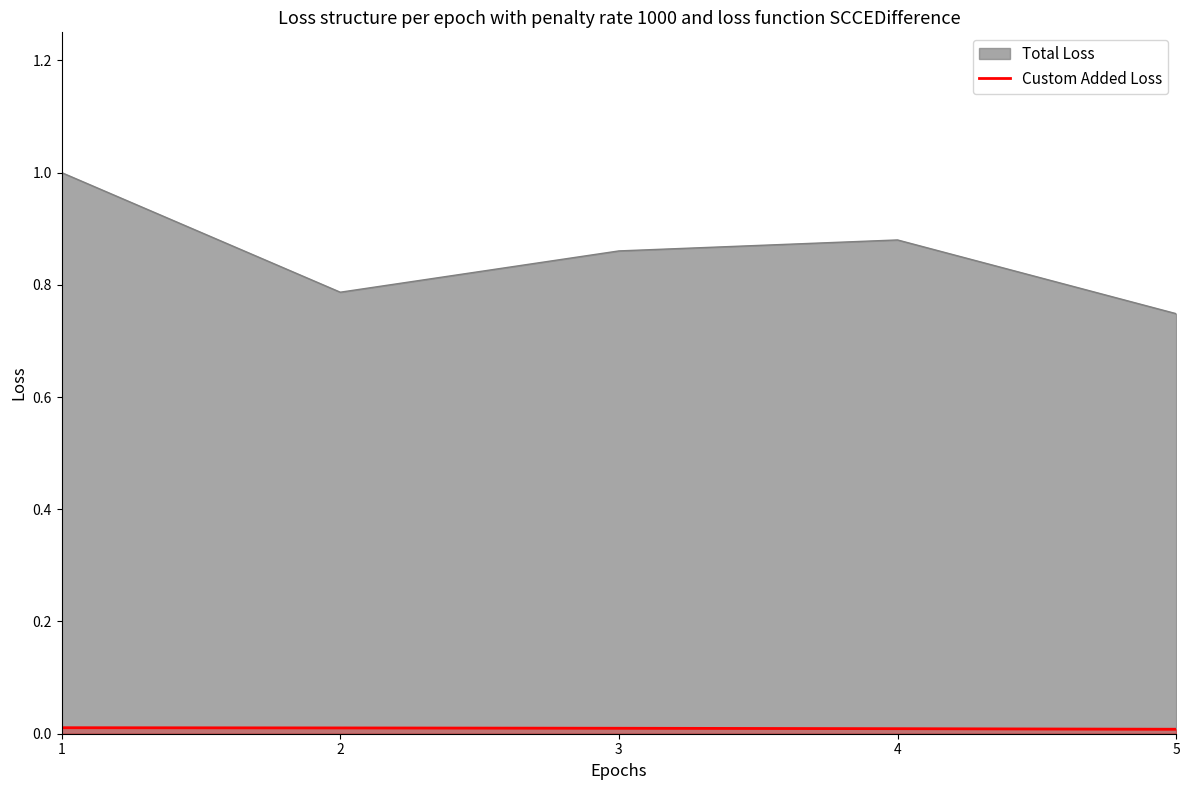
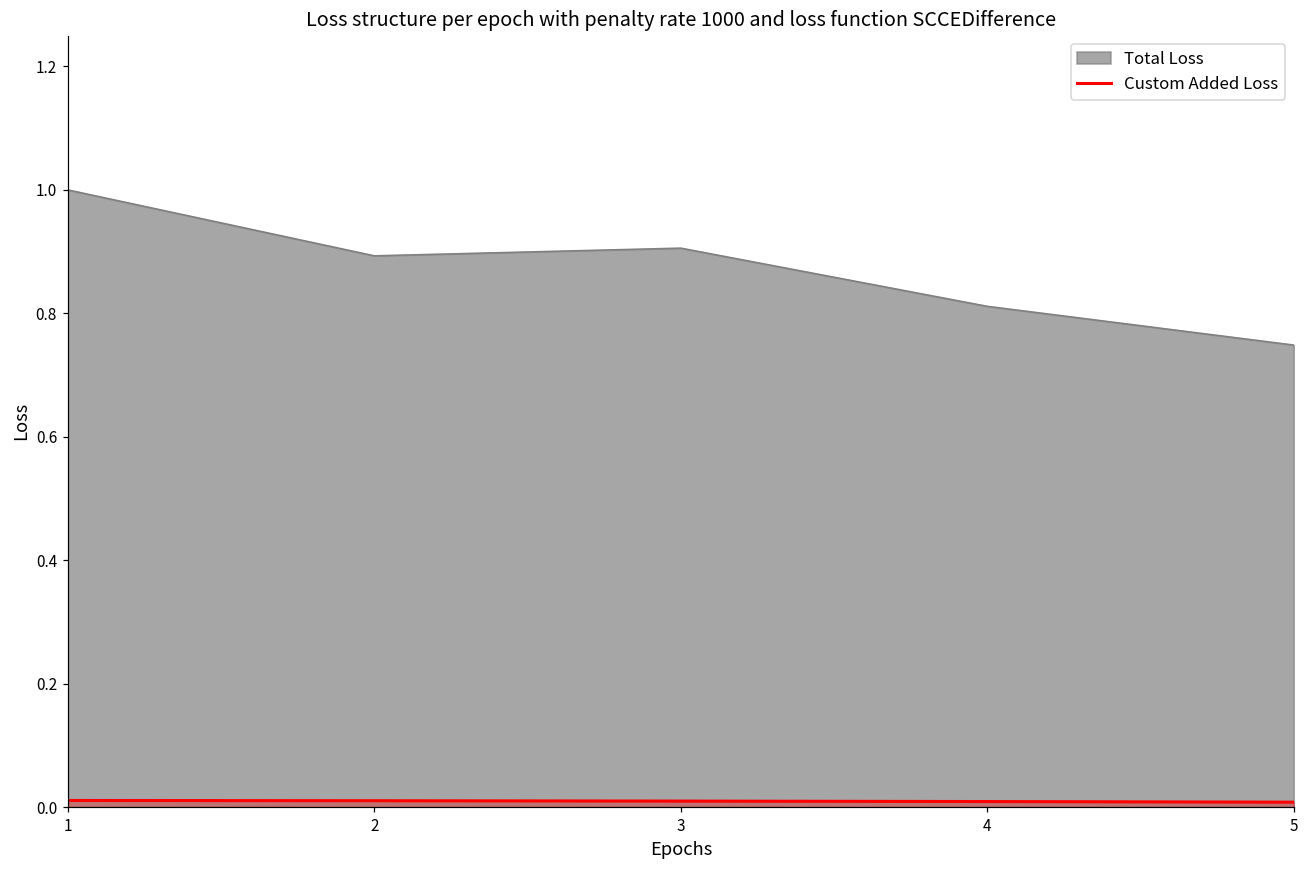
Total Loss, 2: 0.79 -> 0.89
Total Loss, 3: 0.86 -> 0.91
Total Loss, 4: 0.88 -> 0.81
